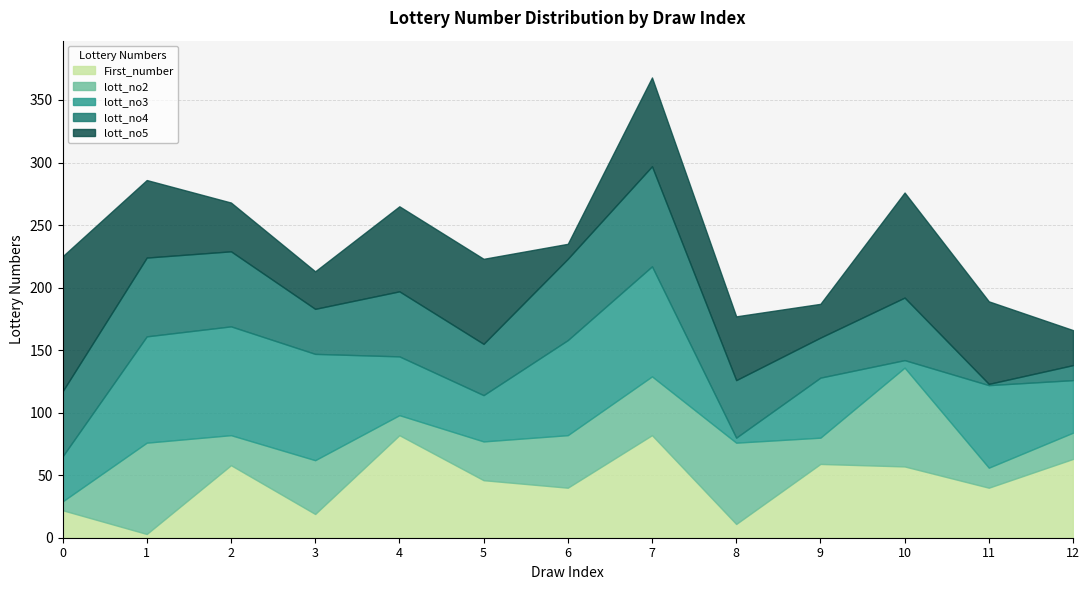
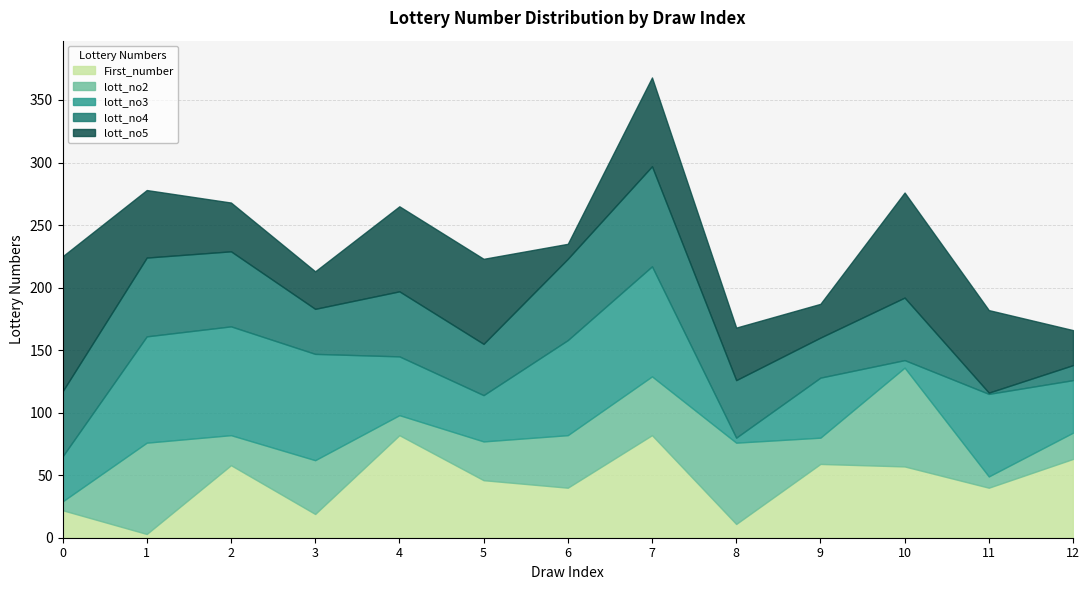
lott_no5, 1: 62 -> 54
lott_no5, 8: 51 -> 42
lott_no2, 11: 16 -> 9
